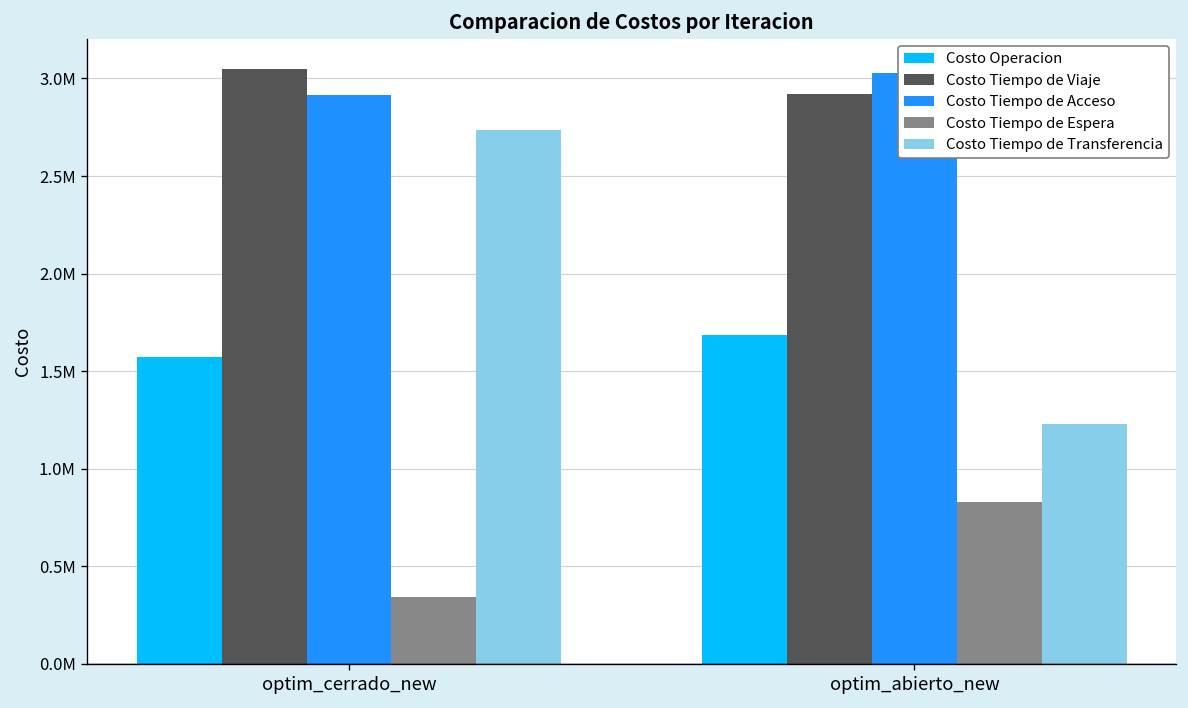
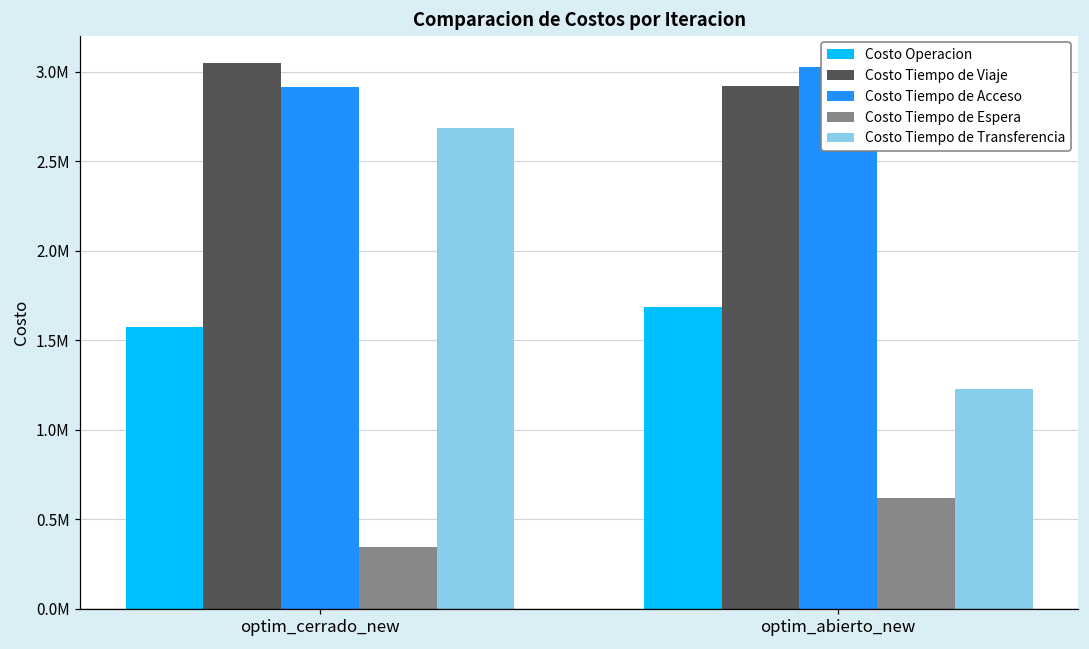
Costo Tiempo de Transferencia, optim_cerrado_new: 2740000 -> 2690000
Costo Tiempo de Espera, optim_abierto_new: 830000 -> 620000
